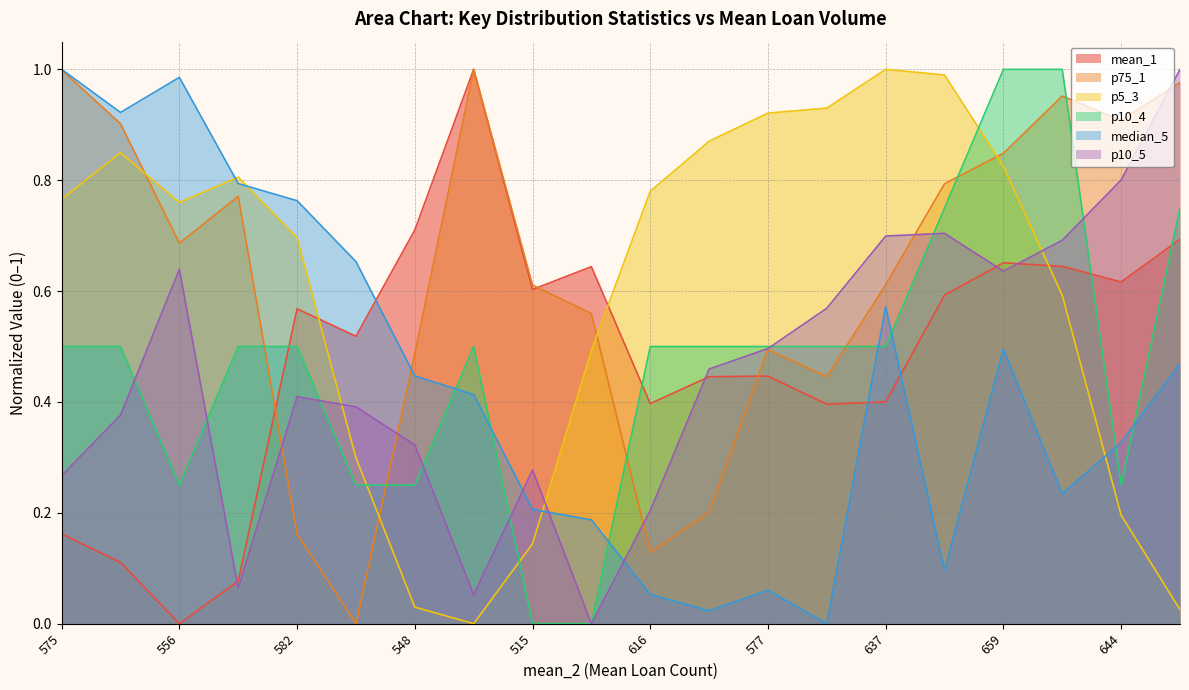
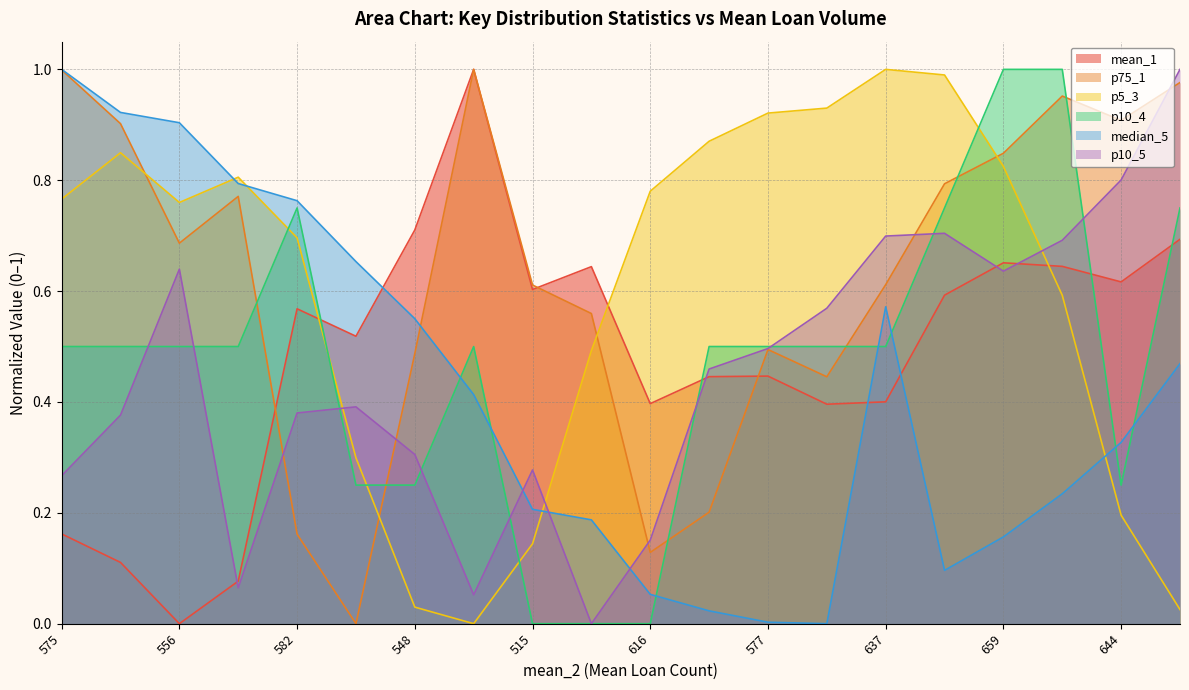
p10_4, 556: 0.25 -> 0.50
median_5, 556: 0.99 -> 0.90
p10_4, 582: 0.50 -> 0.75
p10_5, 582: 0.41 -> 0.38
median_5, 548: 0.45 -> 0.55
p10_5, 548: 0.32 -> 0.31
p10_4, 616: 0.50 -> 0.00
p10_5, 616: 0.20 -> 0.15
median_5, 577: 0.06 -> 0.00
median_5, 659: 0.50 -> 0.16
